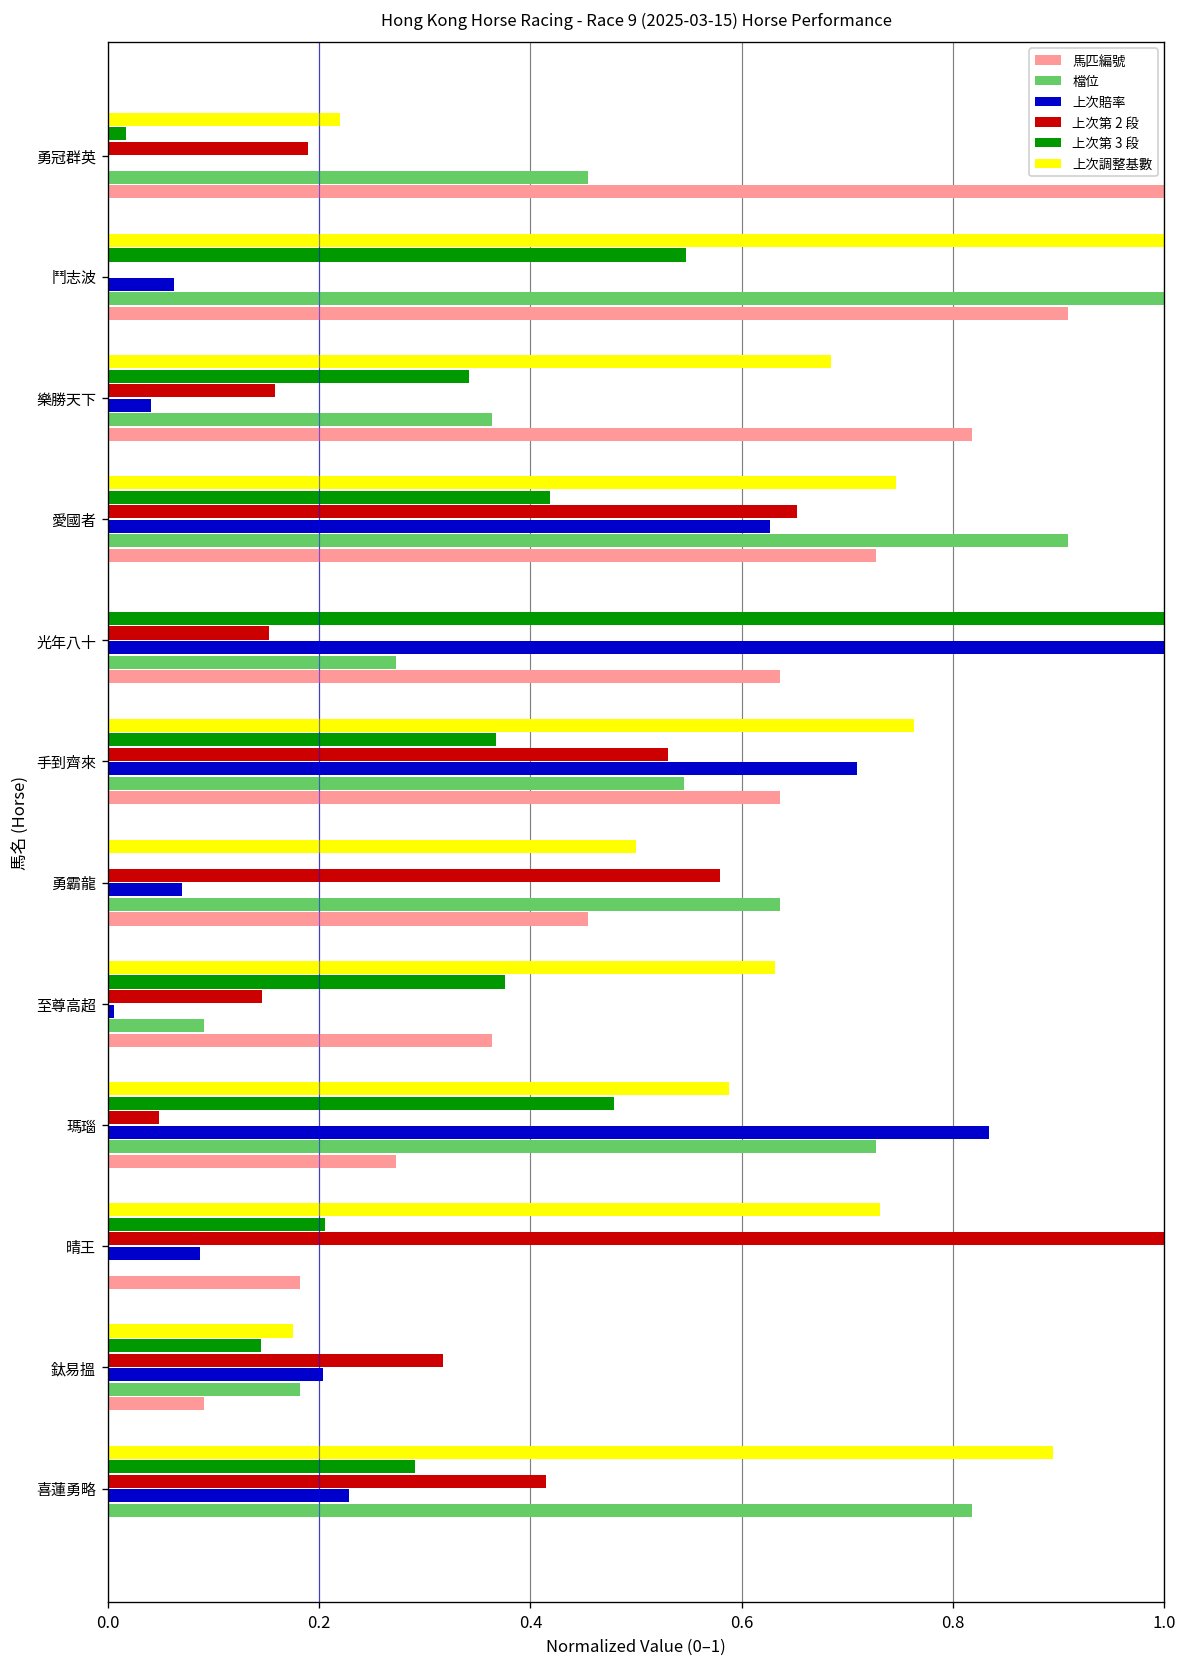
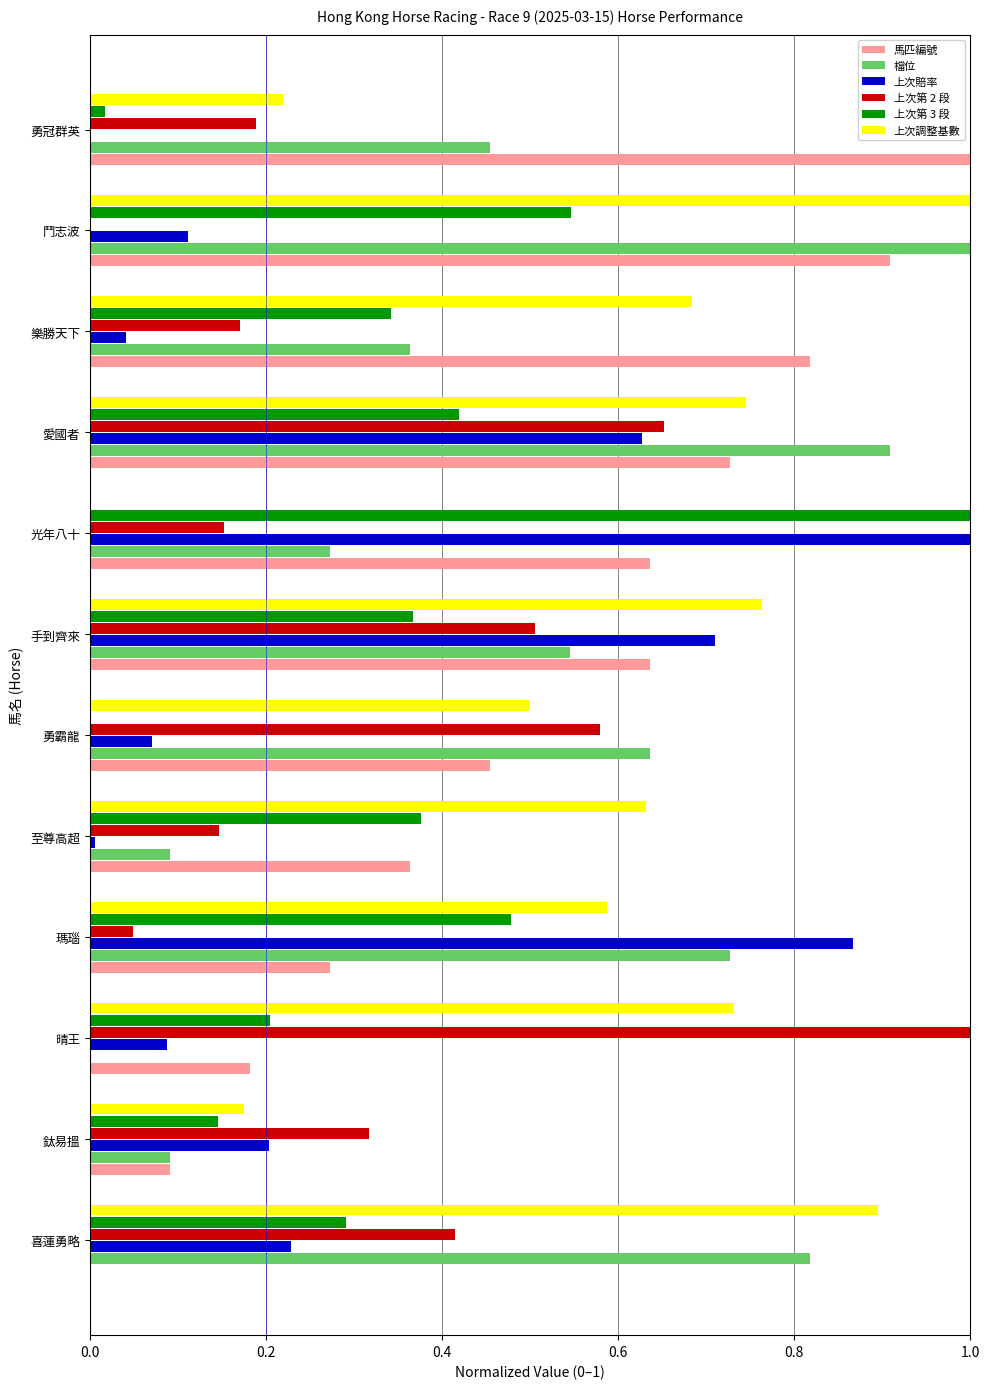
上次賠率, 鬥志波: 0.06 -> 0.11
上次第 2 段, 樂勝天下: 0.16 -> 0.17
上次第 2 段, 手到齊來: 0.53 -> 0.51
上次賠率, 瑪瑙: 0.83 -> 0.87
檔位, 鈦易搵: 0.18 -> 0.09
